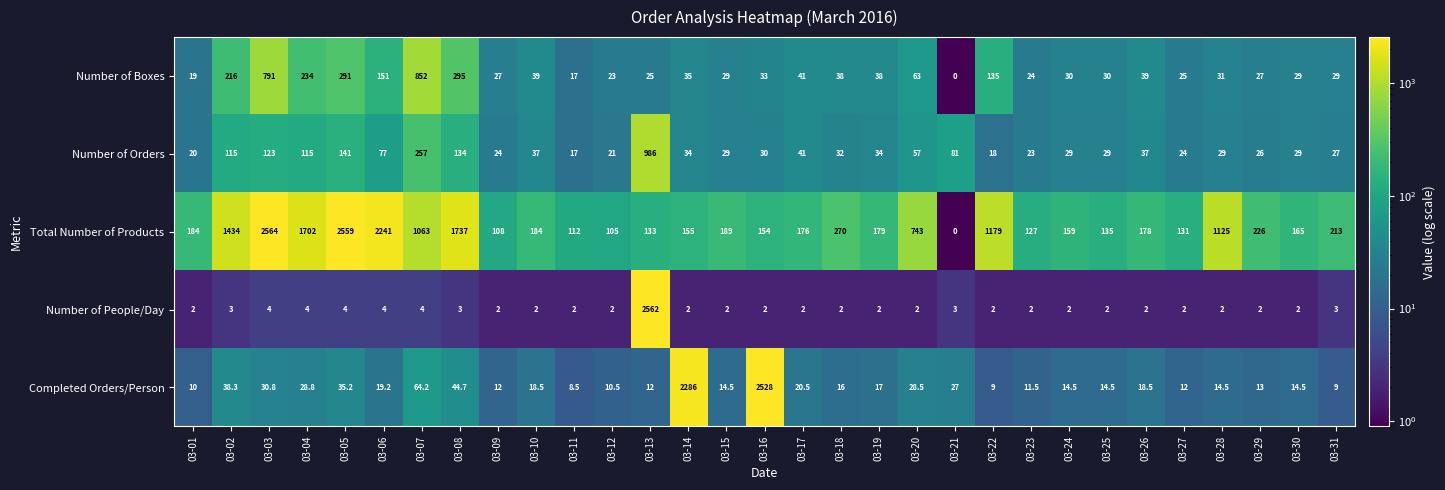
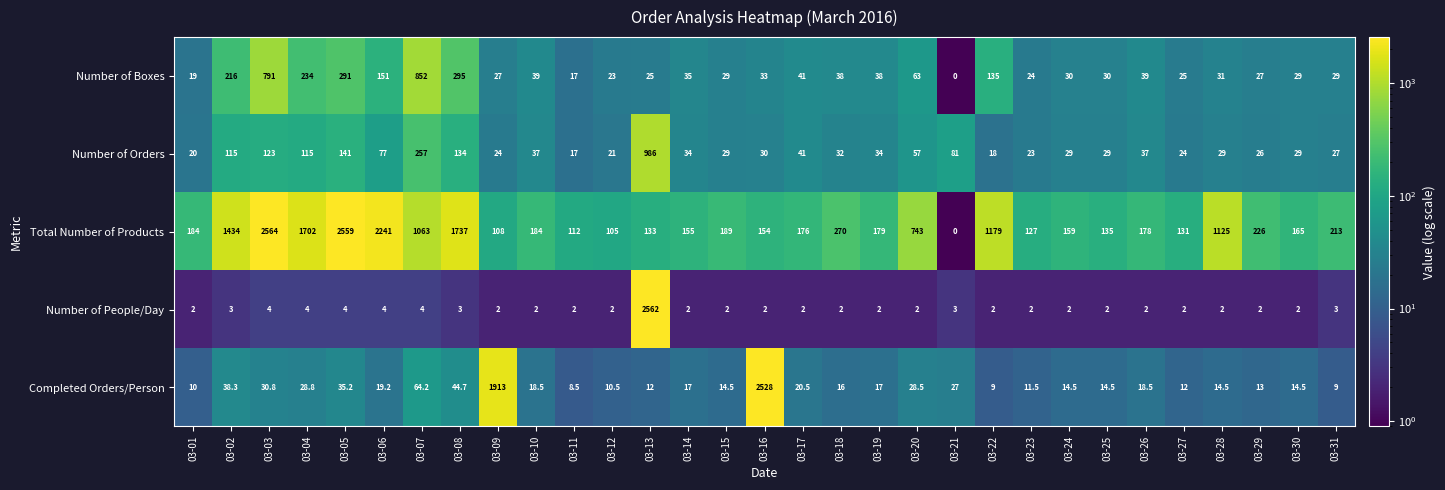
Completed Orders/Person, 03-09: 12 -> 1913
Completed Orders/Person, 03-14: 2286 -> 17
